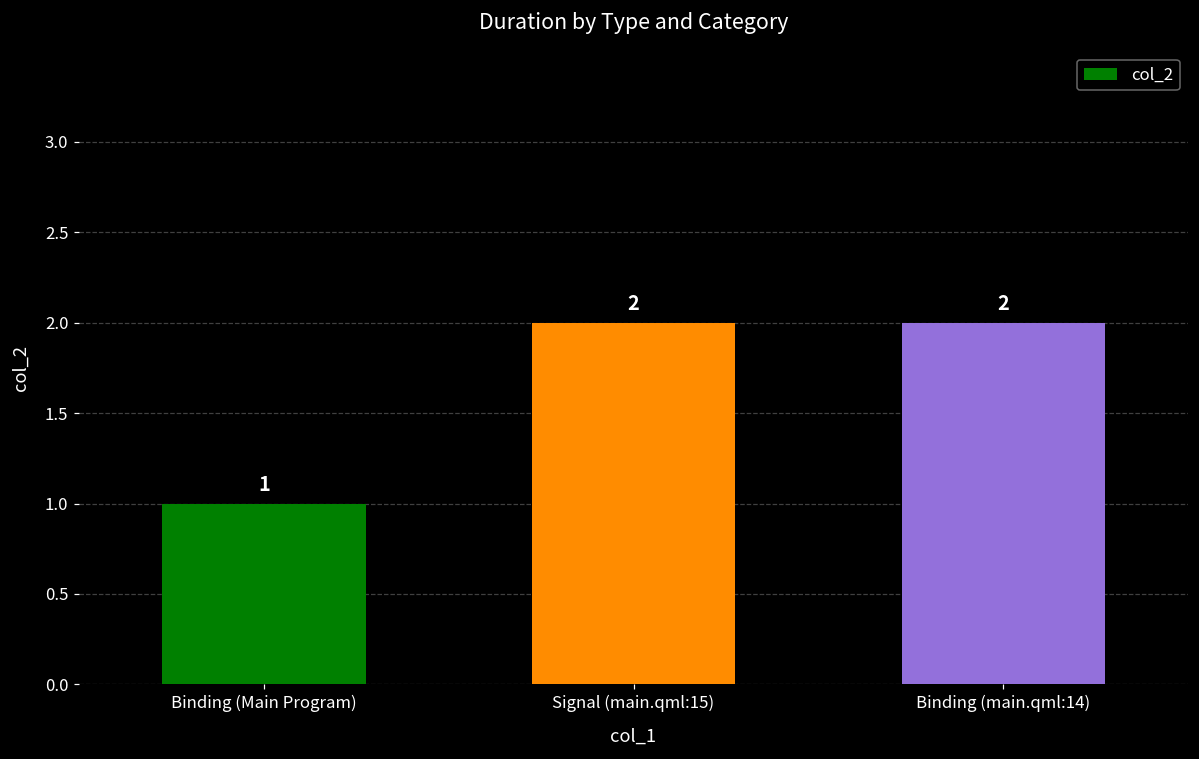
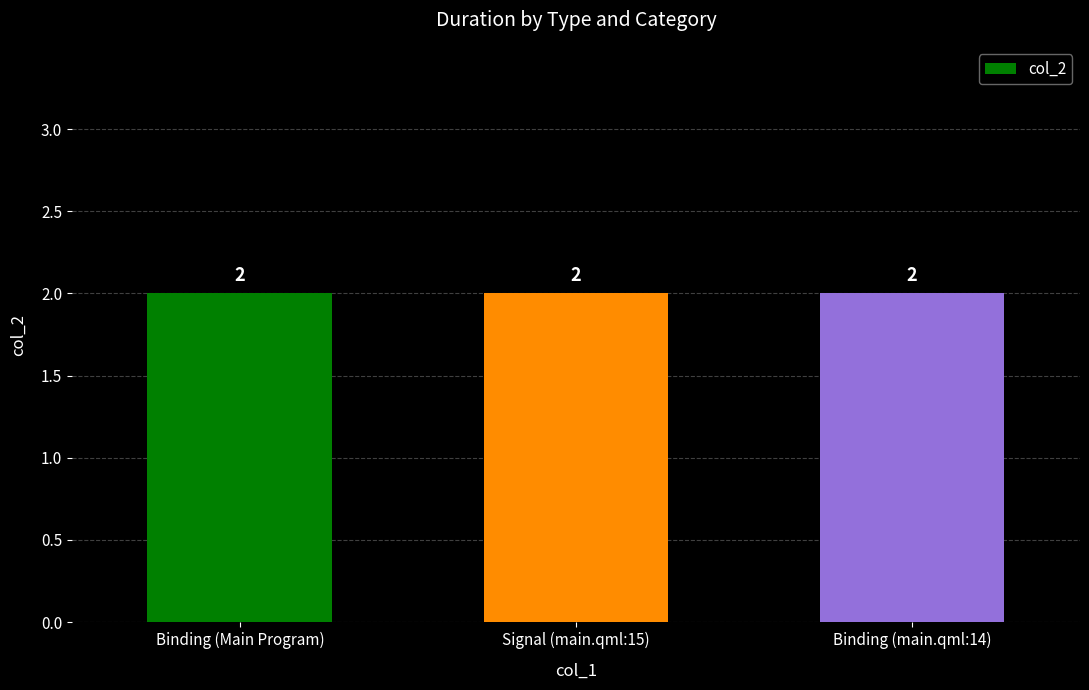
Binding (Main Program): 1 -> 2
